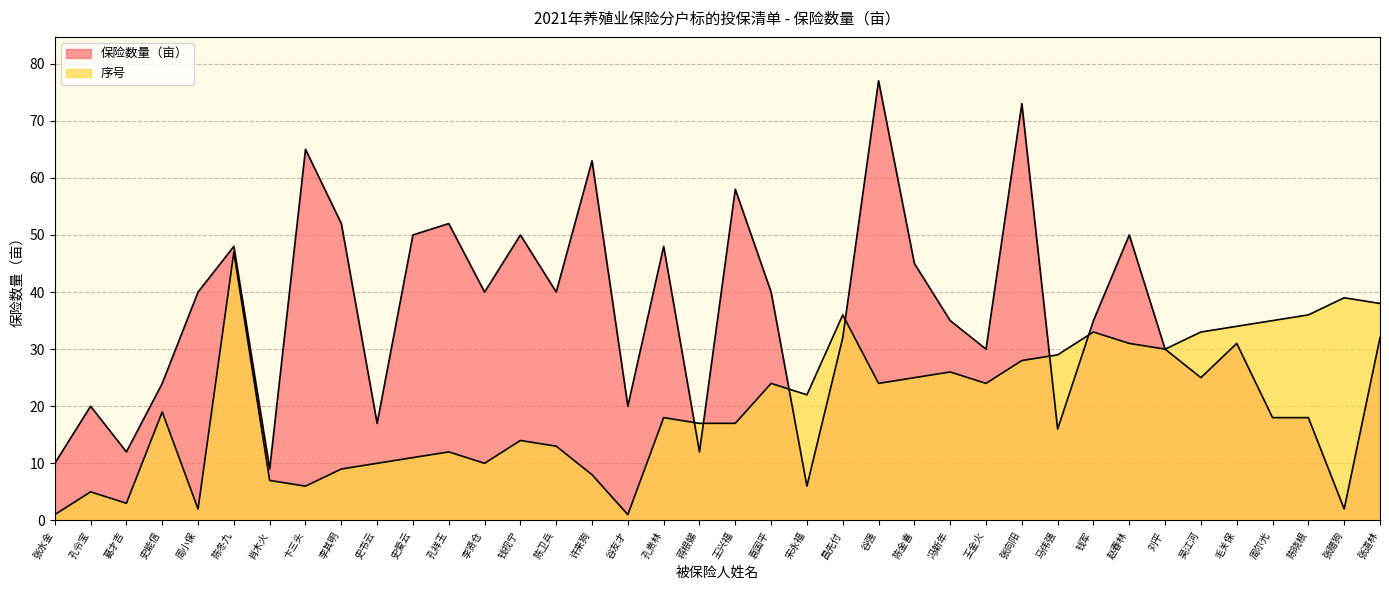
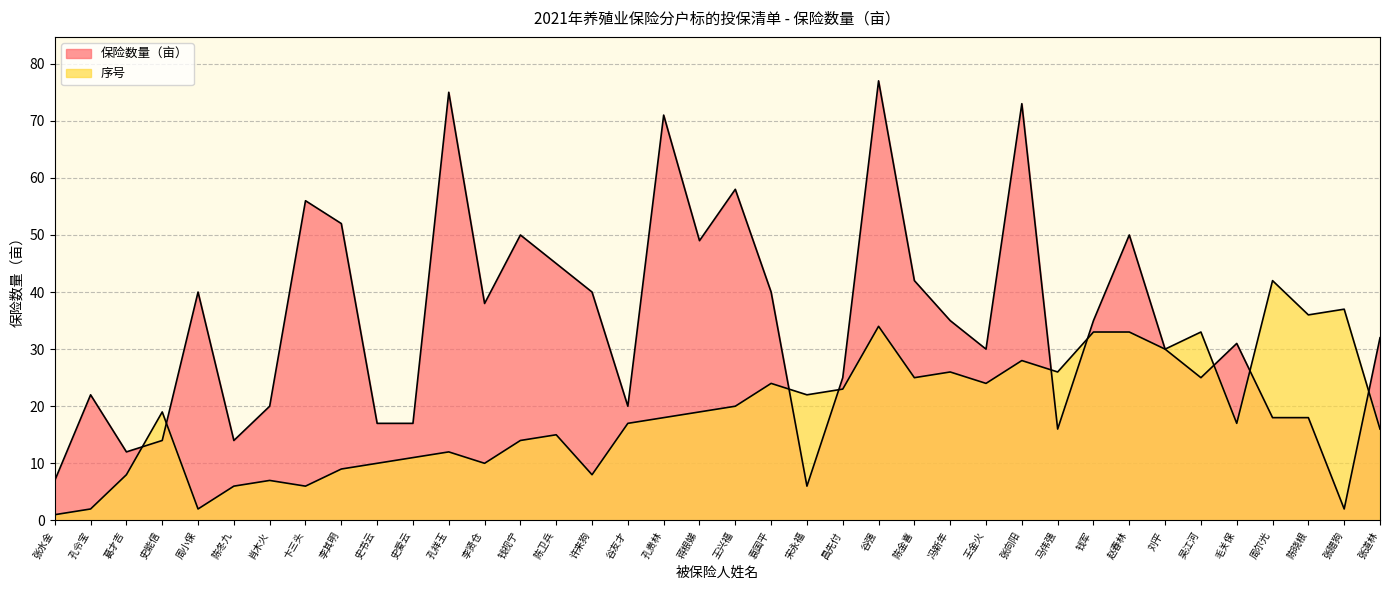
保险数量（亩）, 张水金: 10 -> 7
保险数量（亩）, 孔令宝: 20 -> 22
序号, 孔令宝: 5 -> 2
序号, 葛才吉: 3 -> 8
保险数量（亩）, 史能信: 24 -> 14
保险数量（亩）, 陈冬九: 48 -> 14
序号, 陈冬九: 47 -> 6
保险数量（亩）, 肖木火: 9 -> 20
保险数量（亩）, 卞三头: 65 -> 56
保险数量（亩）, 史爱云: 50 -> 17
保险数量（亩）, 孔祥玉: 52 -> 75
保险数量（亩）, 李贤仓: 40 -> 38
保险数量（亩）, 陈卫兵: 40 -> 45
序号, 陈卫兵: 13 -> 15
保险数量（亩）, 许来狗: 63 -> 40
序号, 谷友才: 1 -> 17
保险数量（亩）, 孔贵林: 48 -> 71
保险数量（亩）, 蒋根娣: 12 -> 49
序号, 蒋根娣: 17 -> 19
序号, 王兴福: 17 -> 20
保险数量（亩）, 昌先付: 32 -> 25
序号, 昌先付: 36 -> 23
序号, 谷强: 24 -> 34
保险数量（亩）, 陈金喜: 45 -> 42
序号, 马伟强: 29 -> 26
序号, 赵春林: 31 -> 33
序号, 毛关保: 34 -> 17
序号, 周尔光: 35 -> 42
序号, 张腊狗: 39 -> 37
序号, 张道林: 38 -> 16
